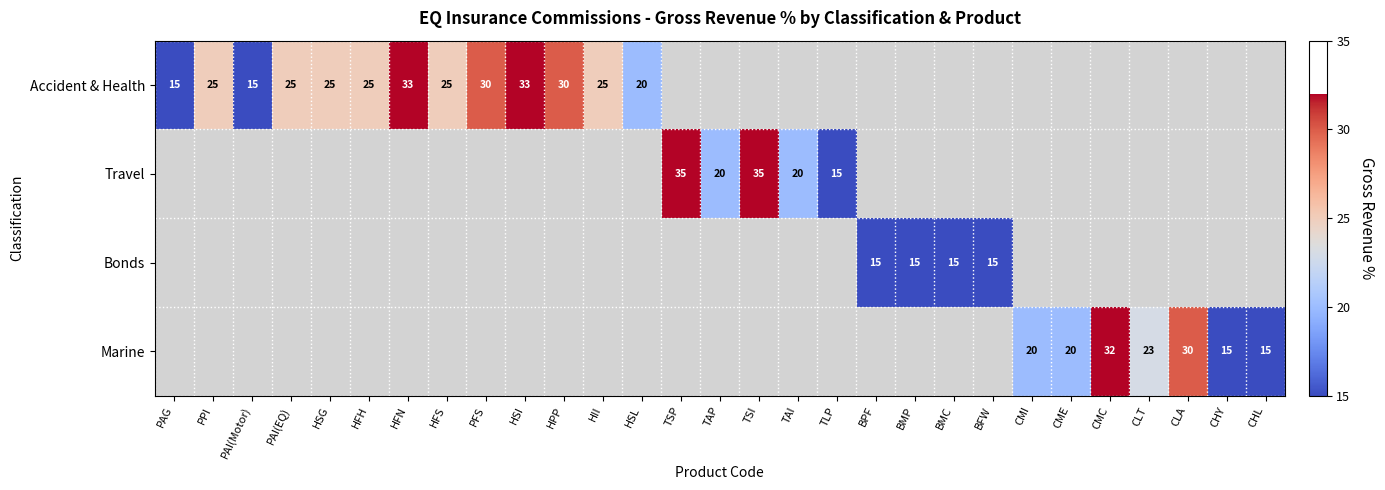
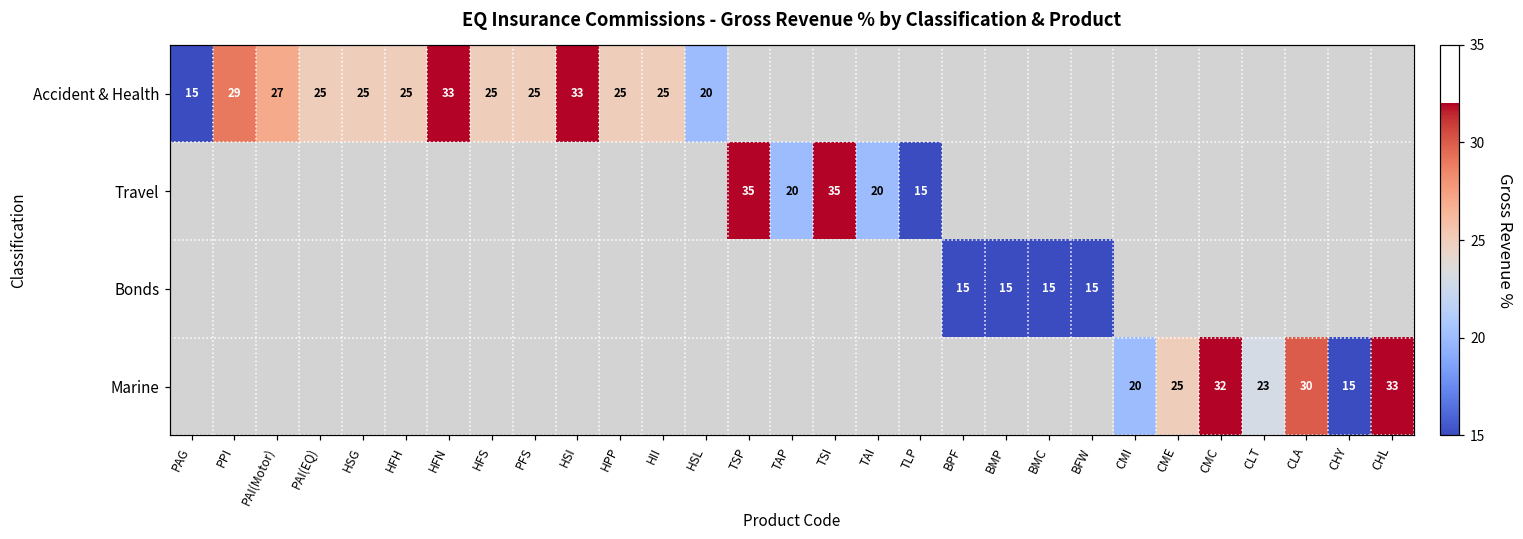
Accident & Health, PPI: 25 -> 29
Accident & Health, PAI(Motor): 15 -> 27
Accident & Health, PFS: 30 -> 25
Accident & Health, HPP: 30 -> 25
Marine, CME: 20 -> 25
Marine, CHL: 15 -> 33
